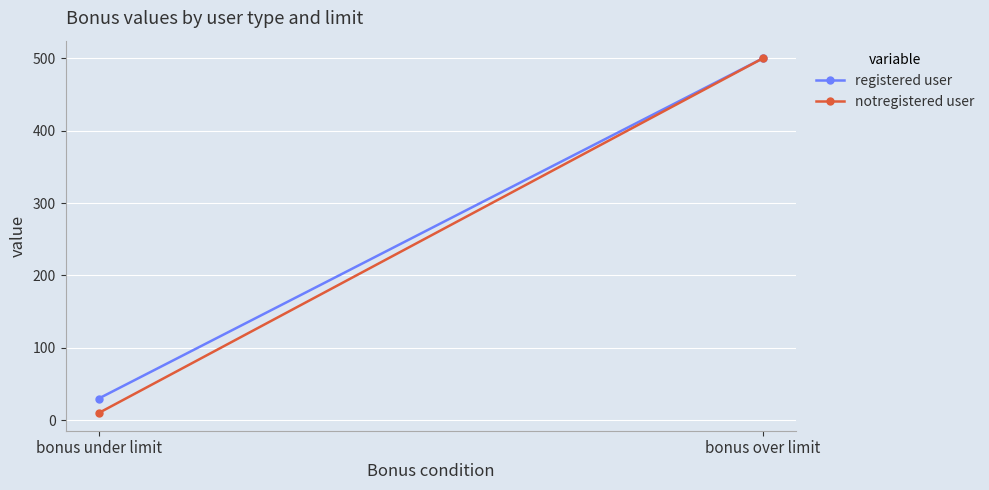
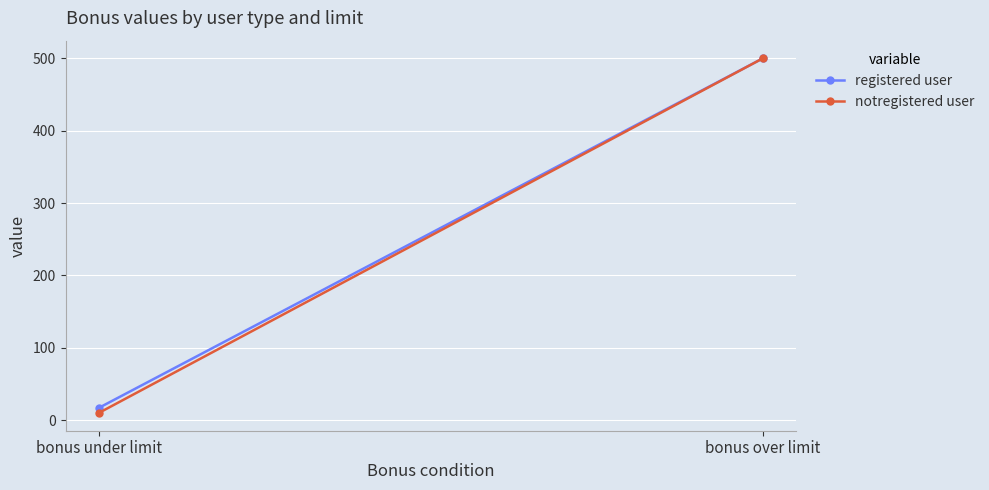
registered user, bonus under limit: 30 -> 20
